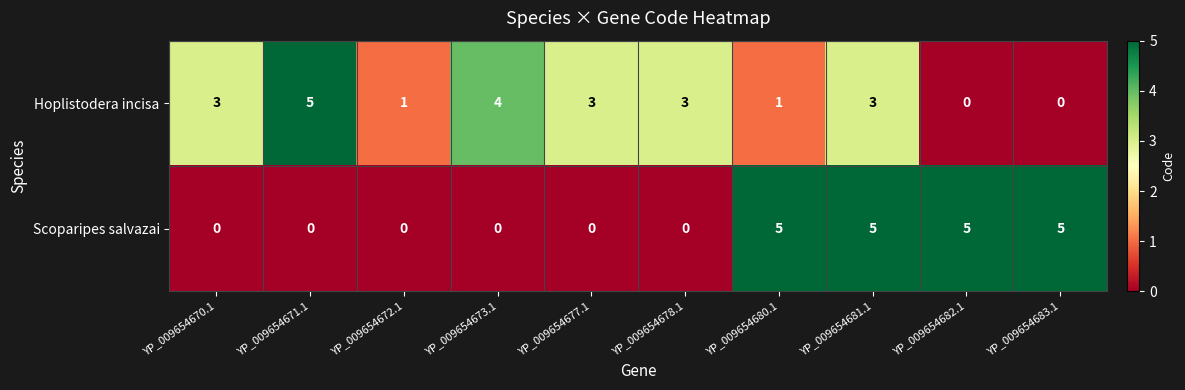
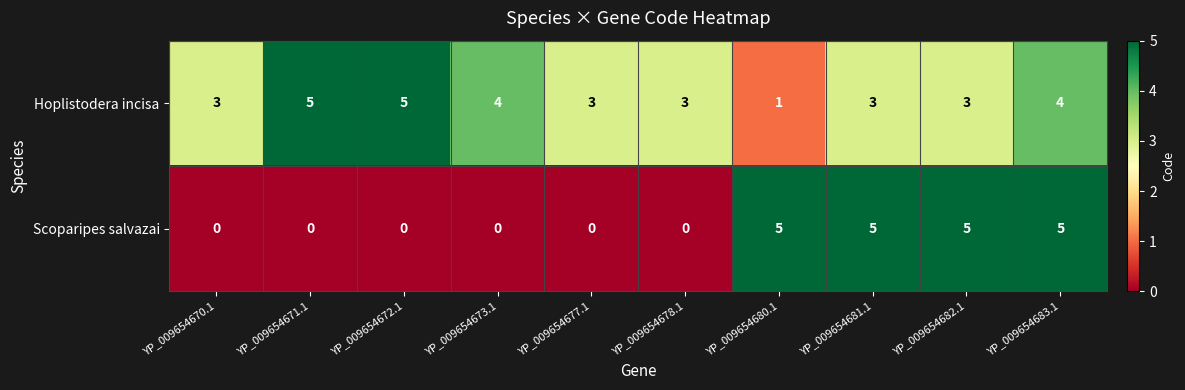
Hoplistodera incisa, YP_009654672.1: 1 -> 5
Hoplistodera incisa, YP_009654682.1: 0 -> 3
Hoplistodera incisa, YP_009654683.1: 0 -> 4
